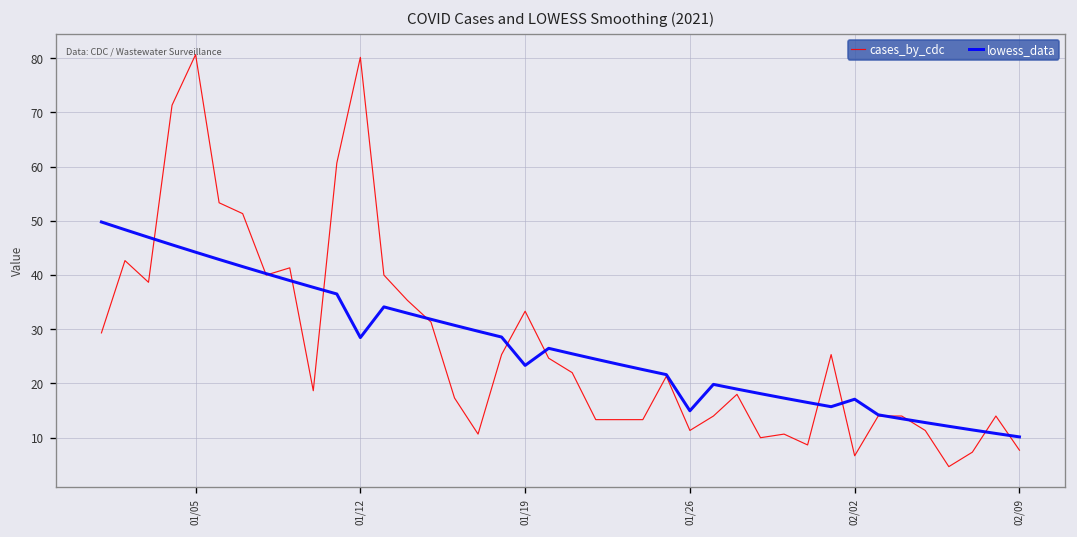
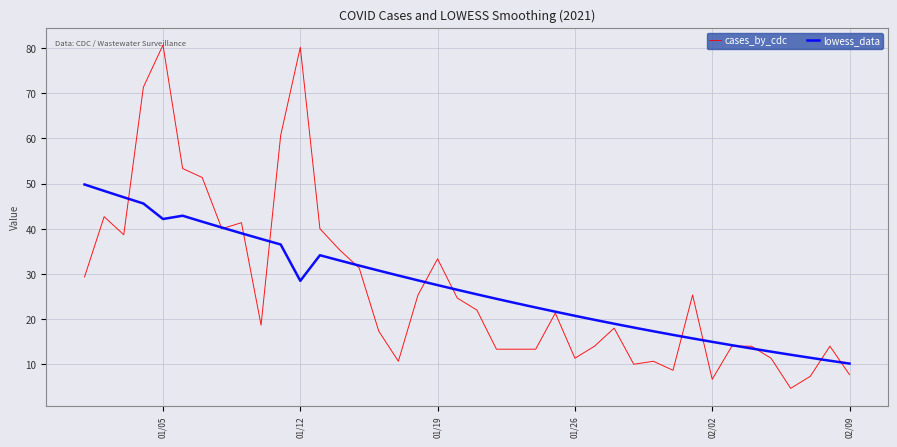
lowess_data, 01/05: 44 -> 42
lowess_data, 01/19: 23 -> 28
lowess_data, 01/26: 15 -> 21
lowess_data, 02/02: 17 -> 15
